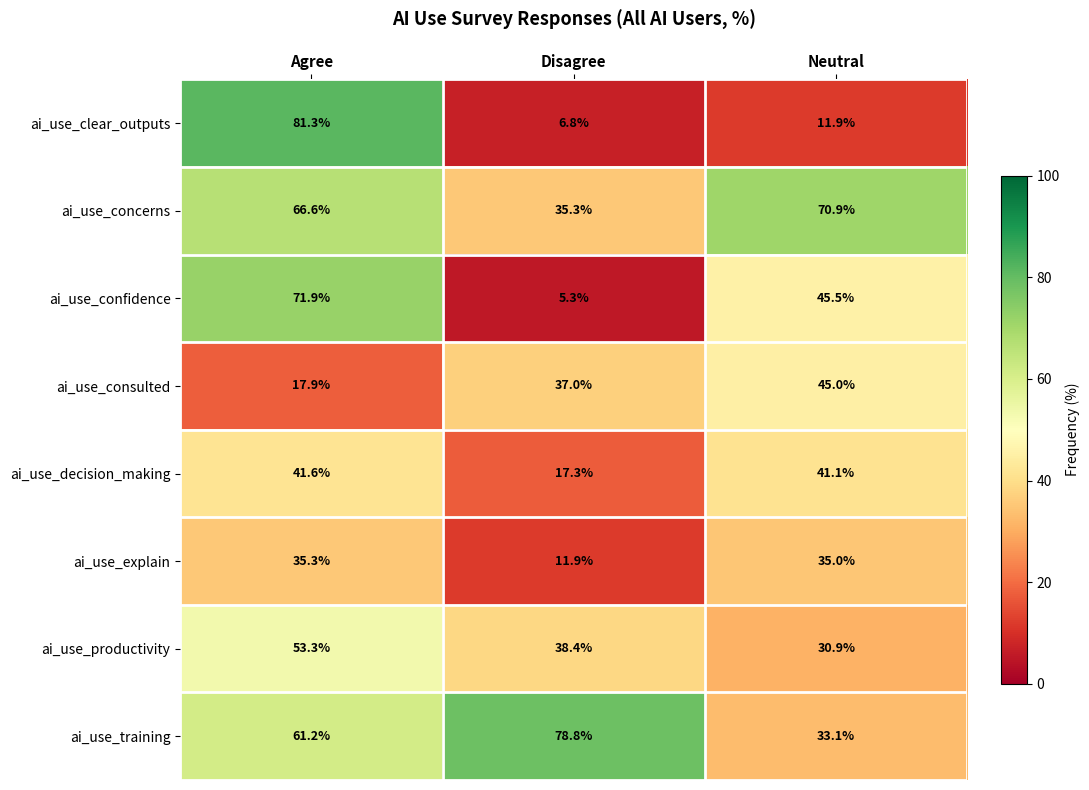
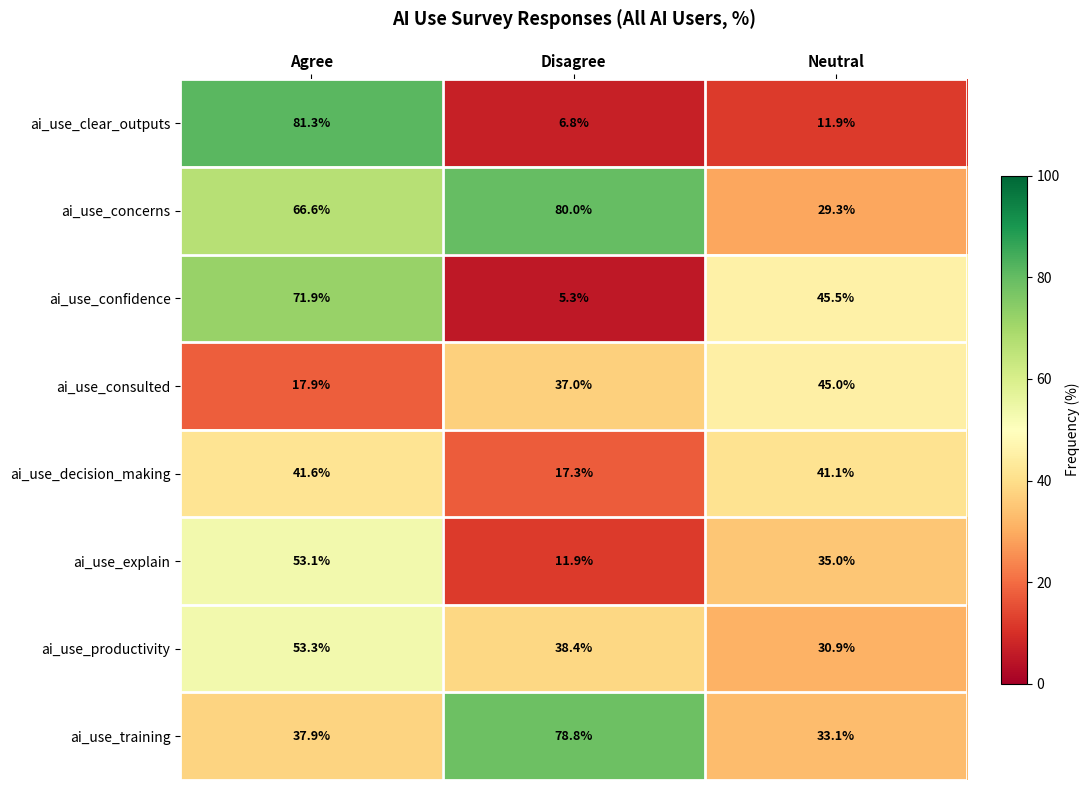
ai_use_concerns, Disagree: 35.3% -> 80.0%
ai_use_concerns, Neutral: 70.9% -> 29.3%
ai_use_explain, Agree: 35.3% -> 53.1%
ai_use_training, Agree: 61.2% -> 37.9%
